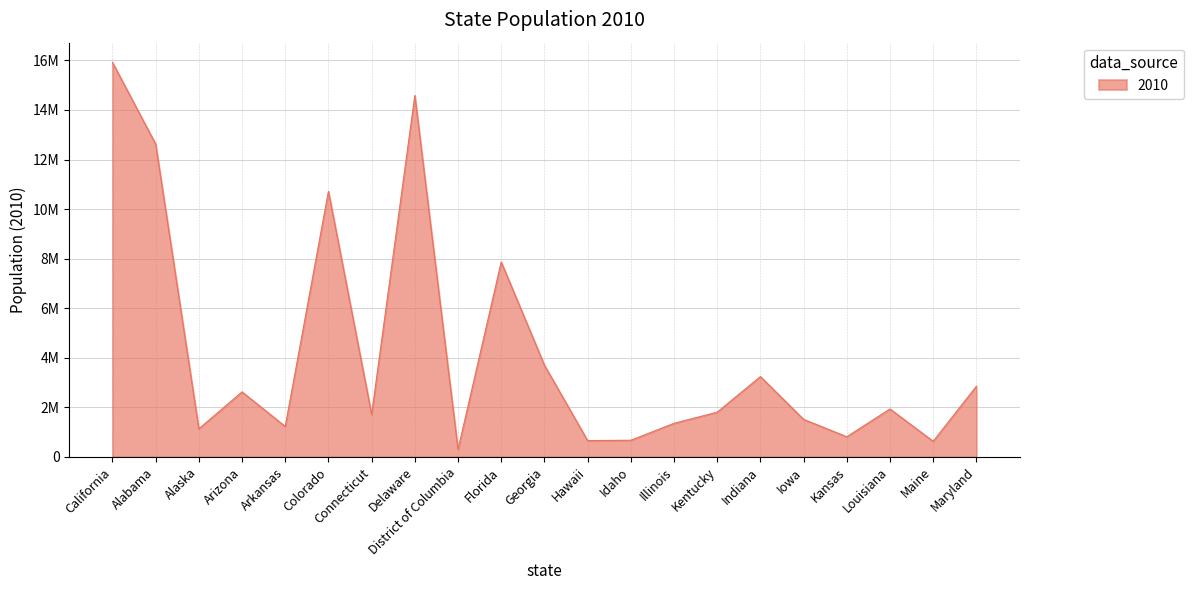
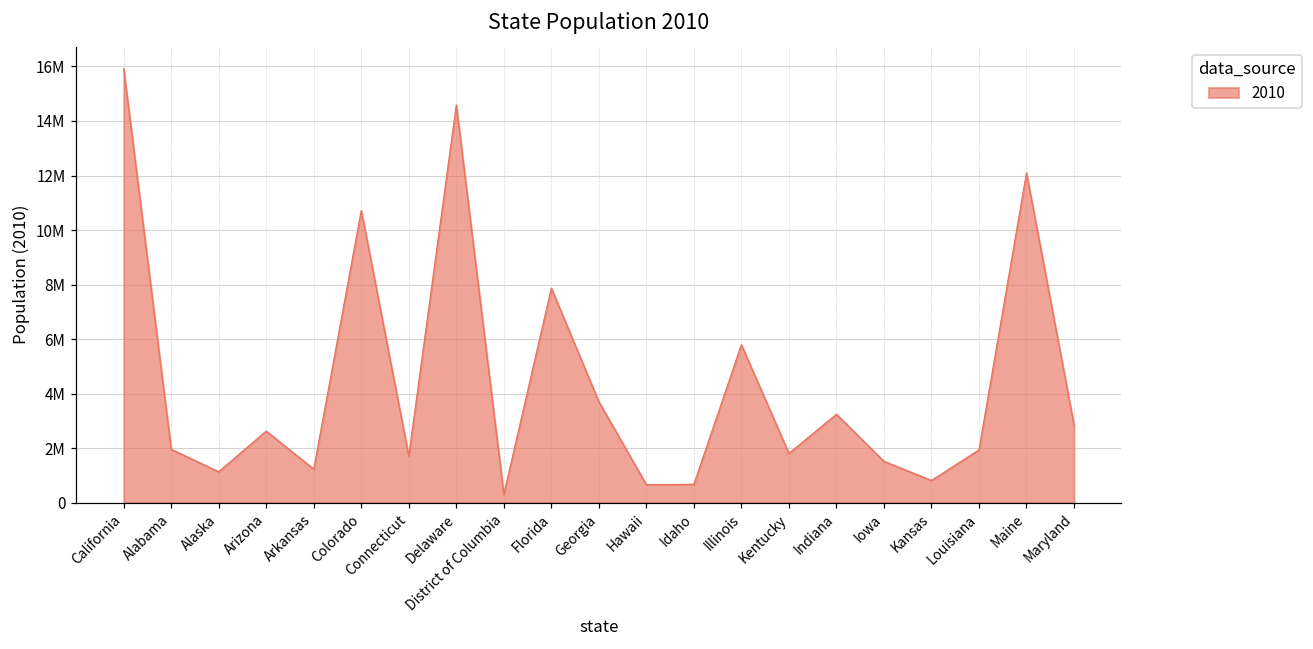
Alabama: 12600000 -> 2000000
Illinois: 1400000 -> 5800000
Maine: 600000 -> 12100000
